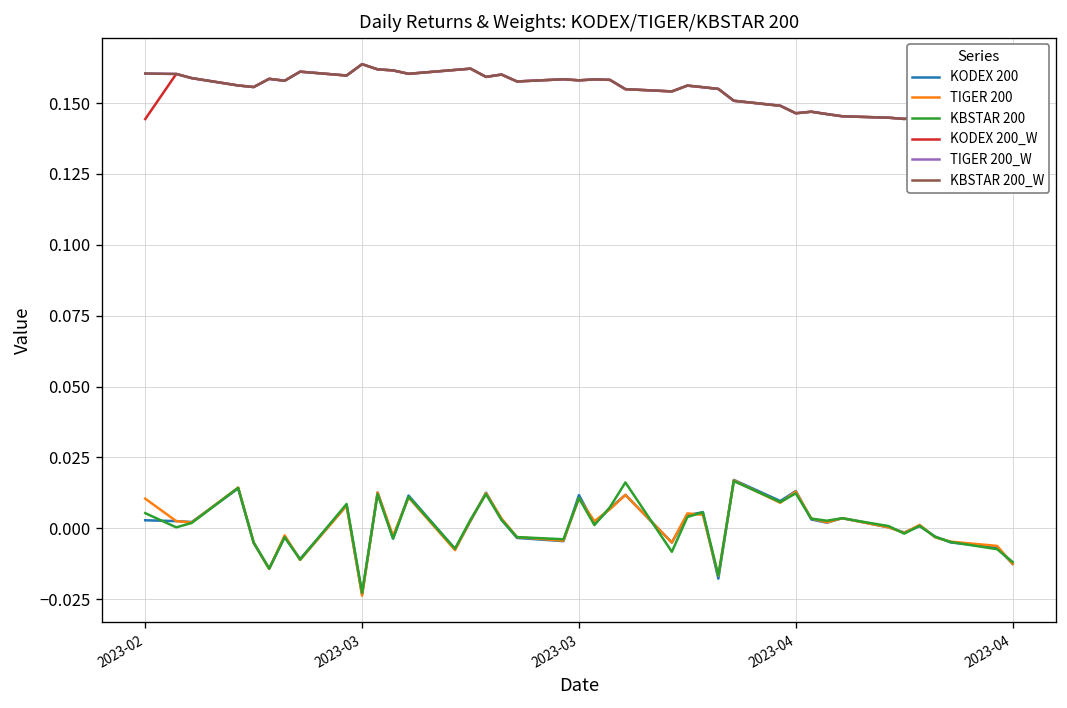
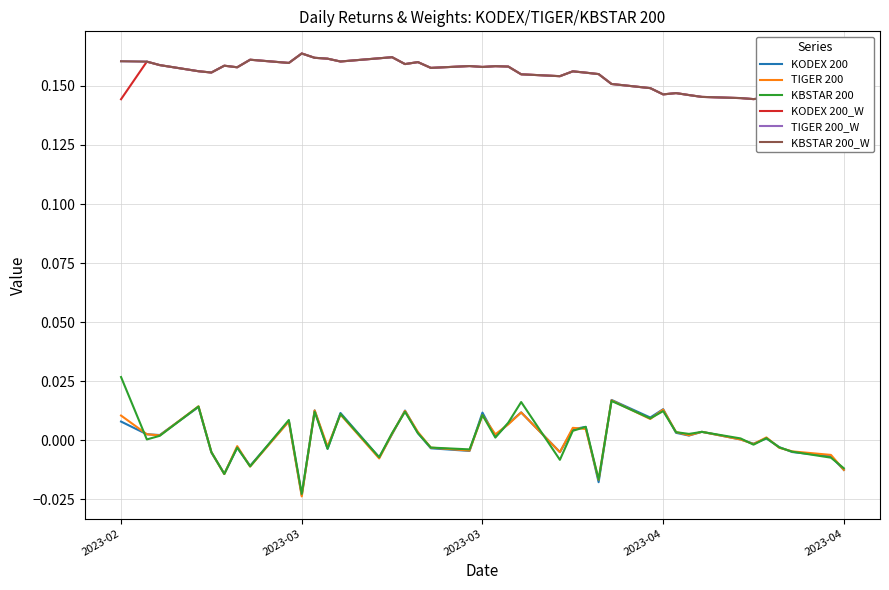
KODEX 200, 2023-02: 0.003 -> 0.008
KBSTAR 200, 2023-02: 0.005 -> 0.027
